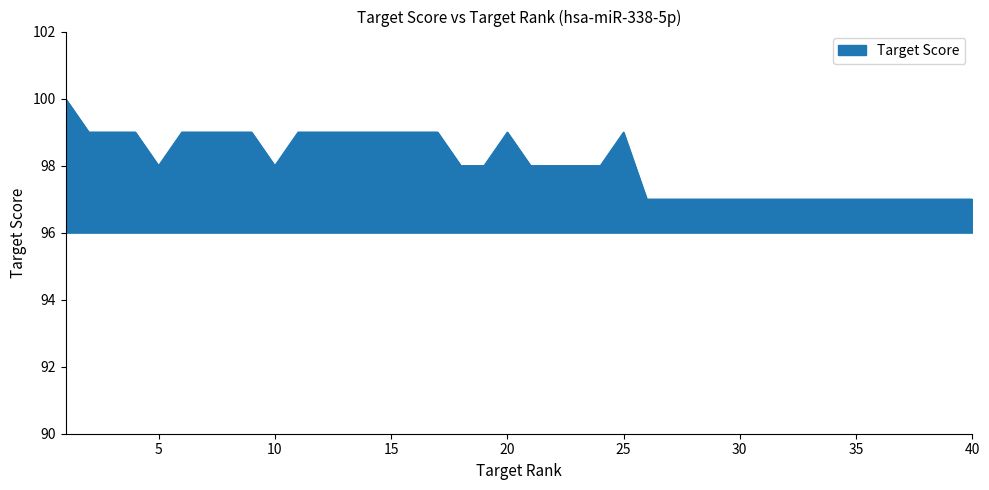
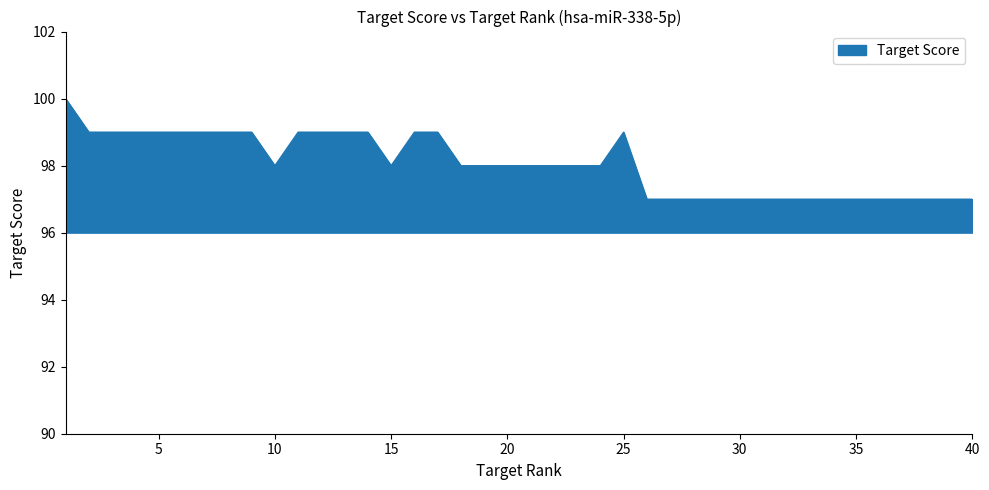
5: 98 -> 99
15: 99 -> 98
20: 99 -> 98
